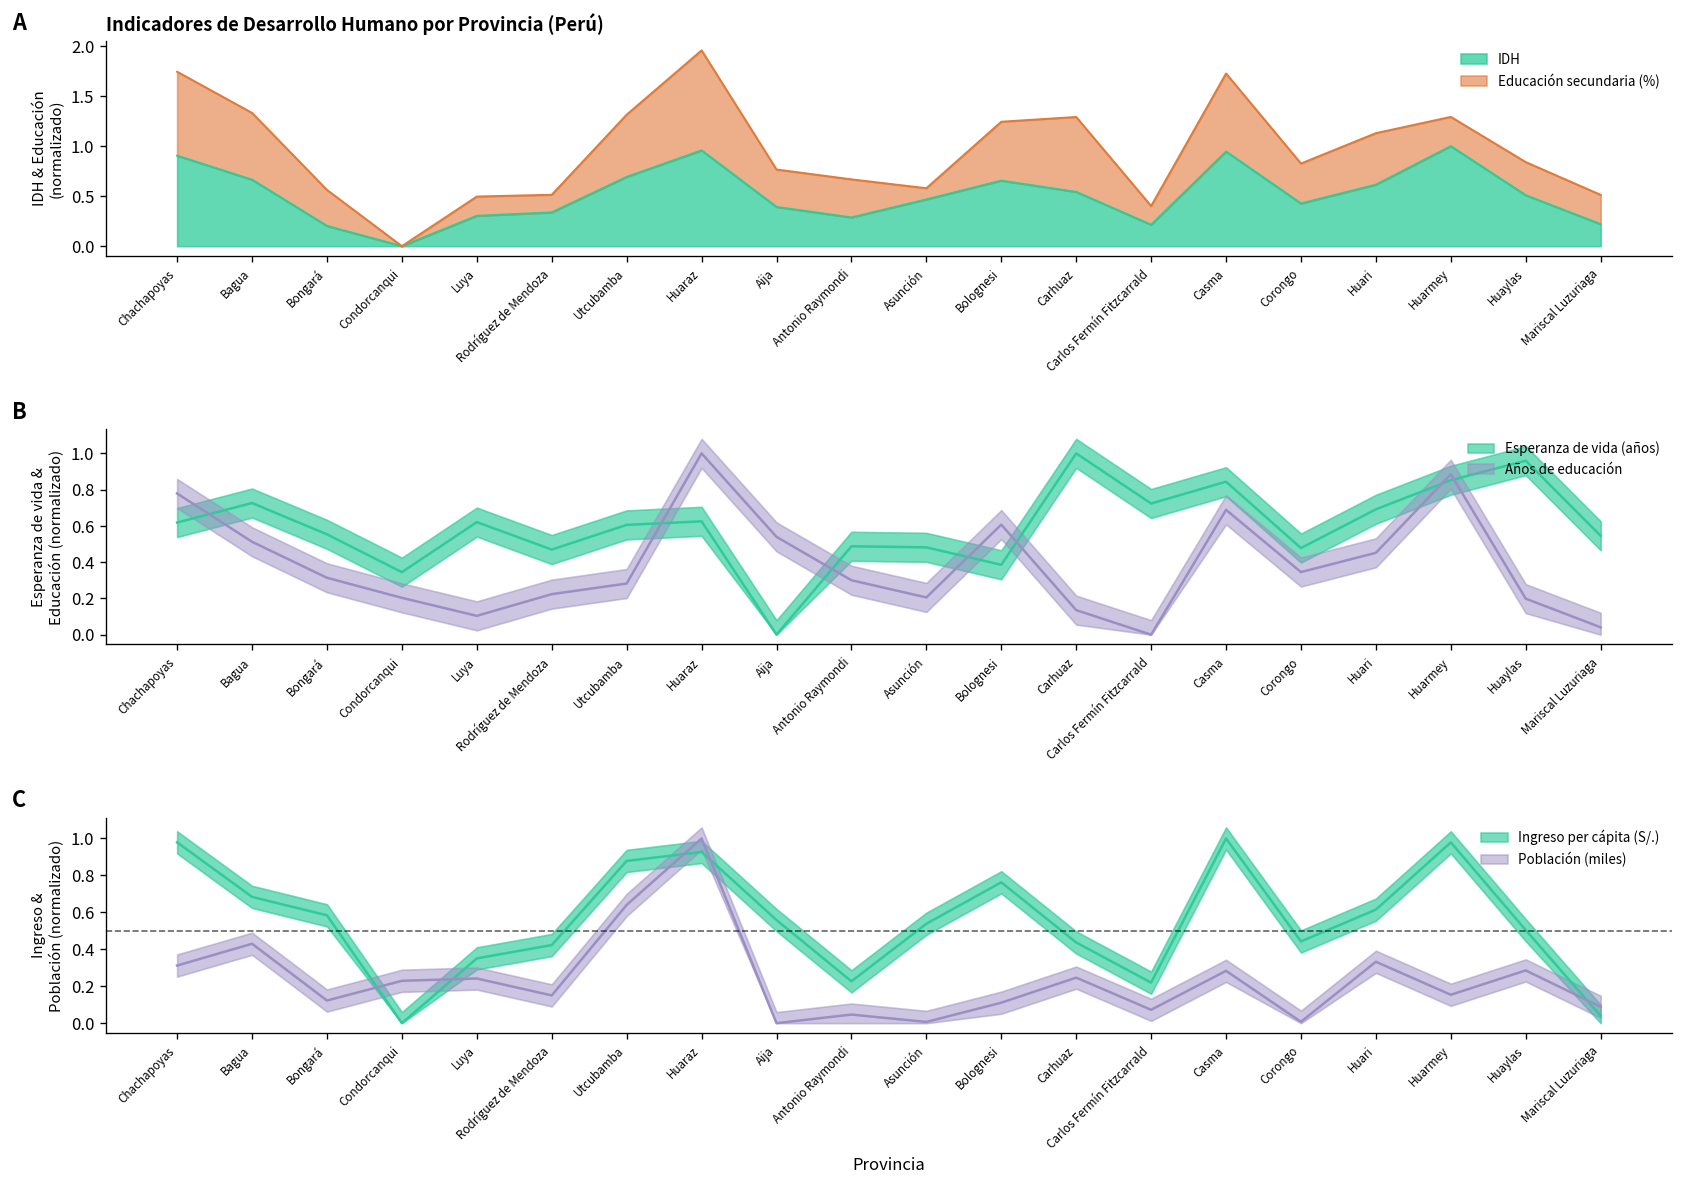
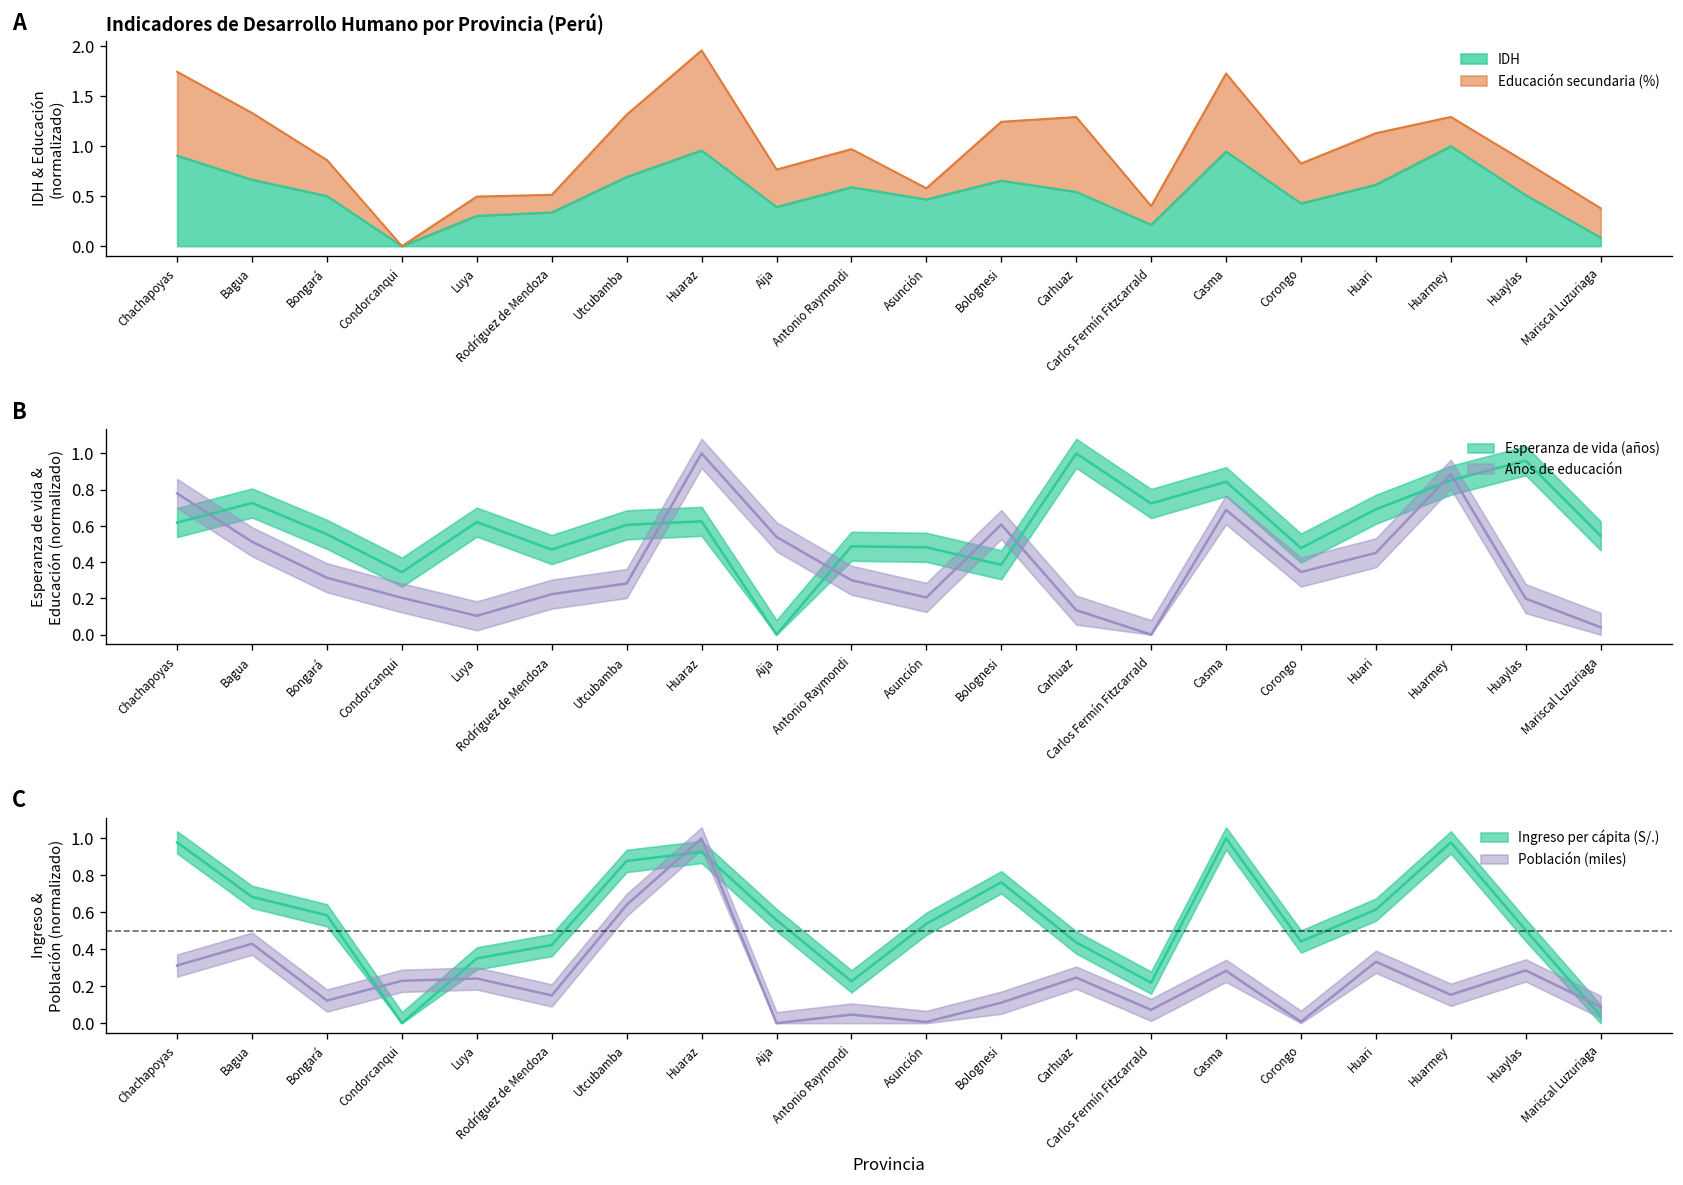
Indicadores de Desarrollo Humano por Provincia (Perú), IDH, Bongará: 0.2 -> 0.5
Indicadores de Desarrollo Humano por Provincia (Perú), IDH, Antonio Raymondi: 0.3 -> 0.6
Indicadores de Desarrollo Humano por Provincia (Perú), IDH, Mariscal Luzuriaga: 0.2 -> 0.1
